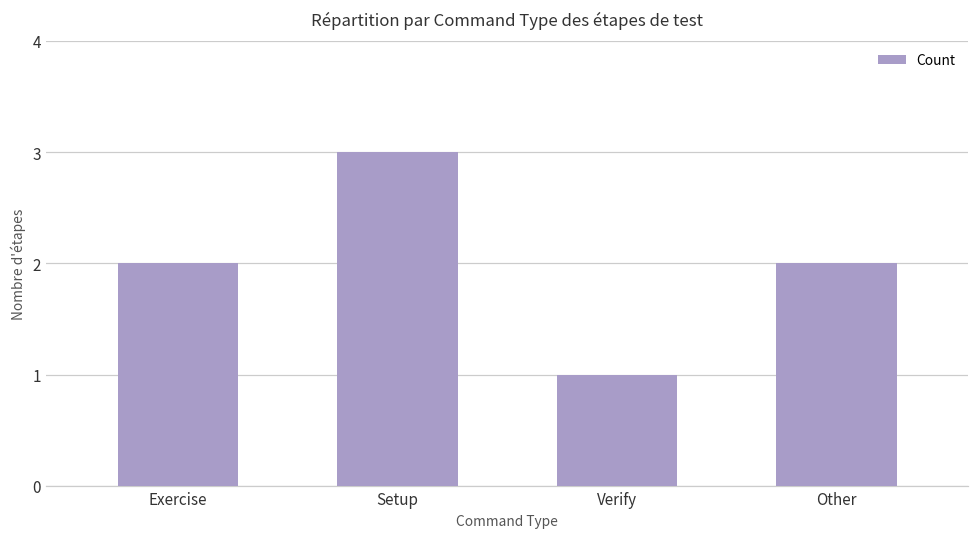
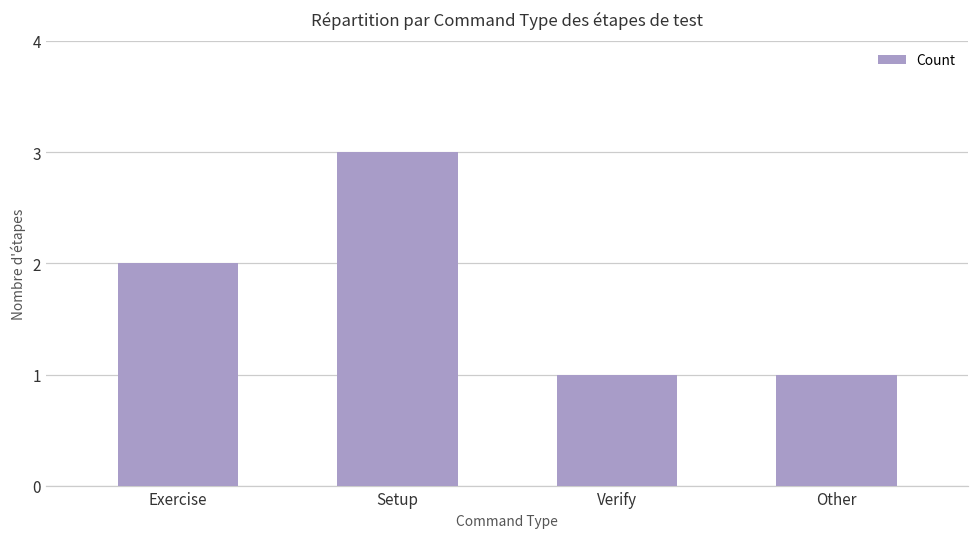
Other: 2 -> 1
